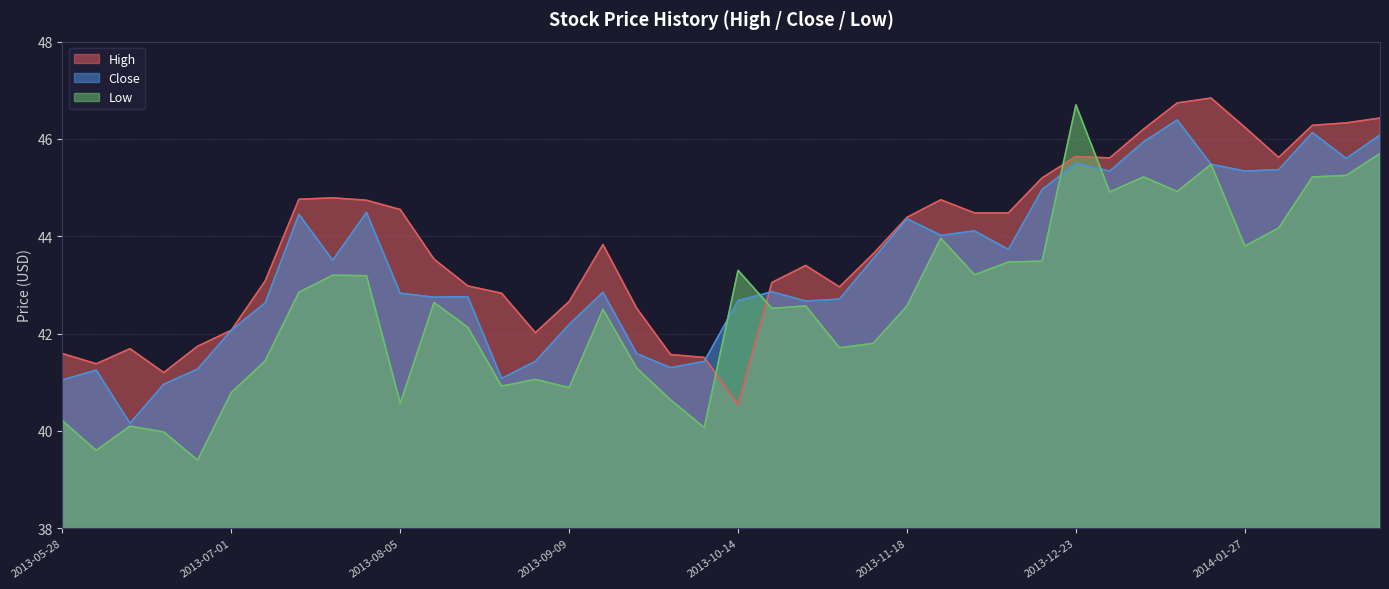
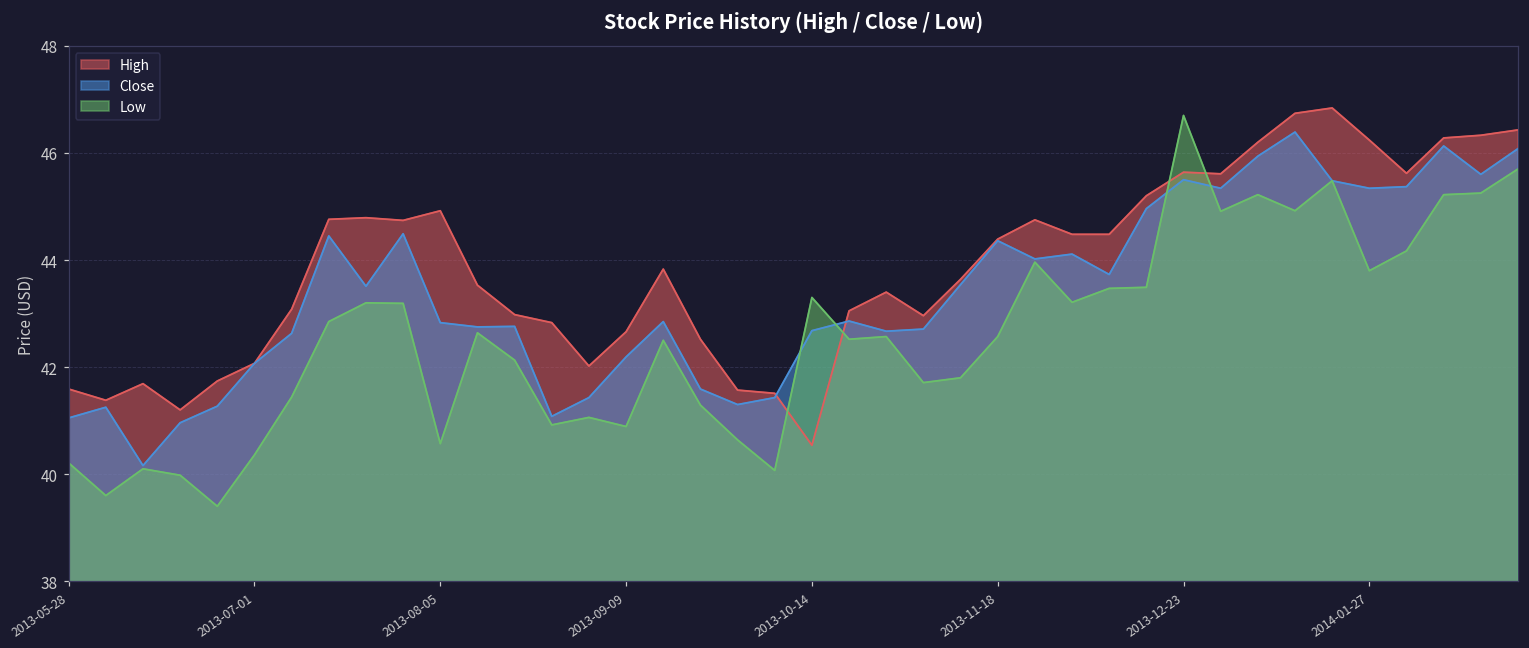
Low, 2013-07-01: 40.8 -> 40.4
High, 2013-08-05: 44.6 -> 44.9
